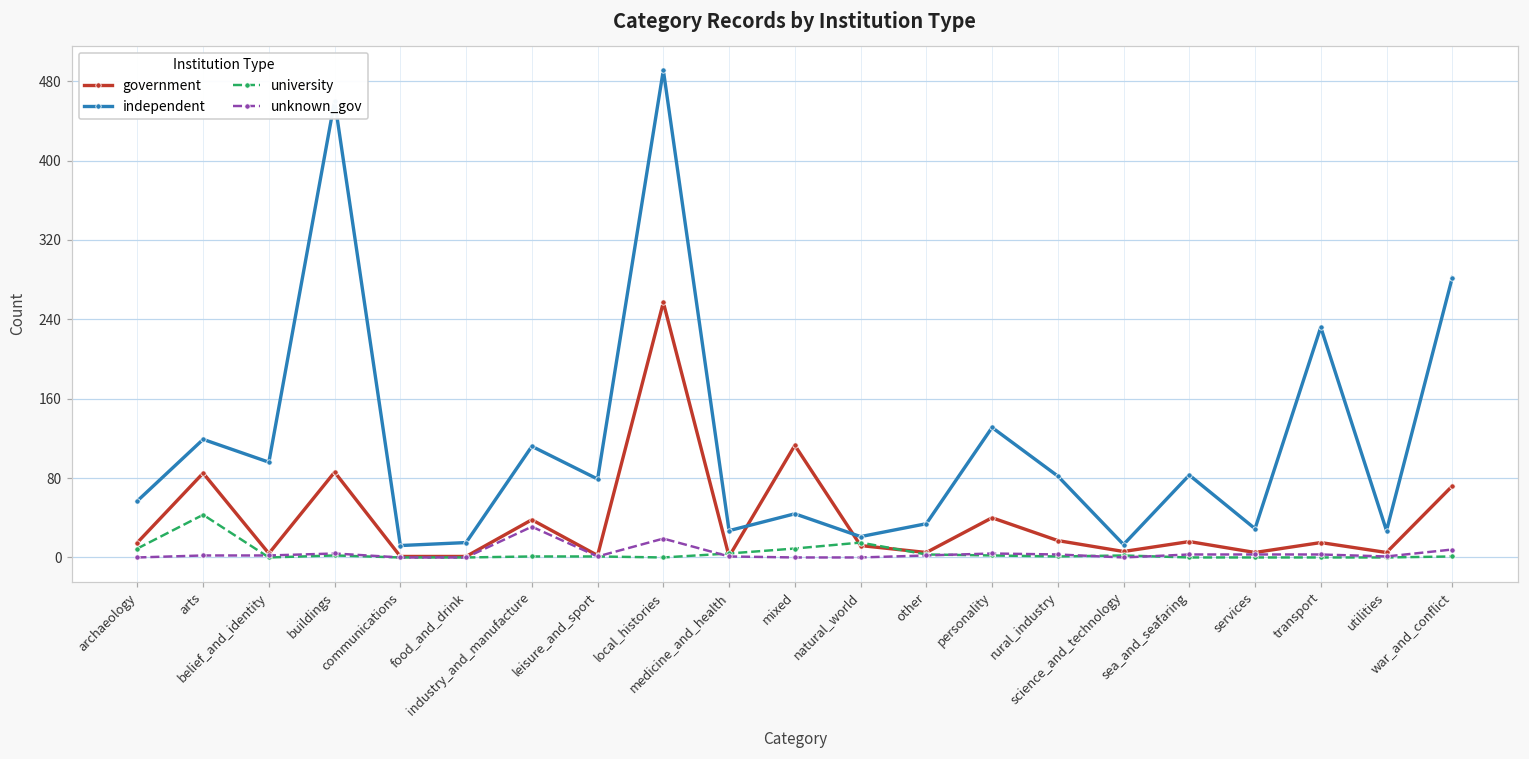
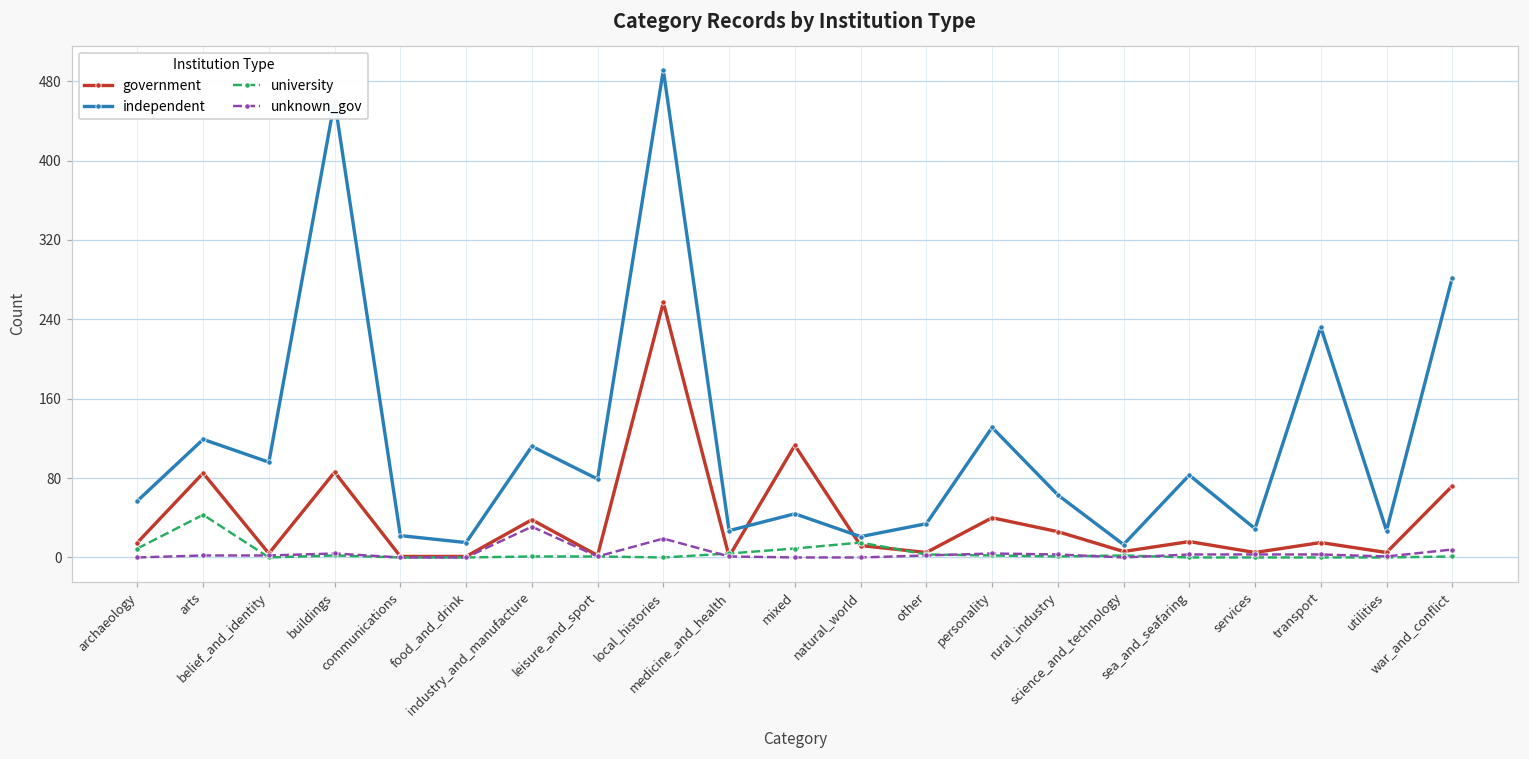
independent, communications: 10 -> 20
government, rural_industry: 20 -> 30
independent, rural_industry: 80 -> 60
